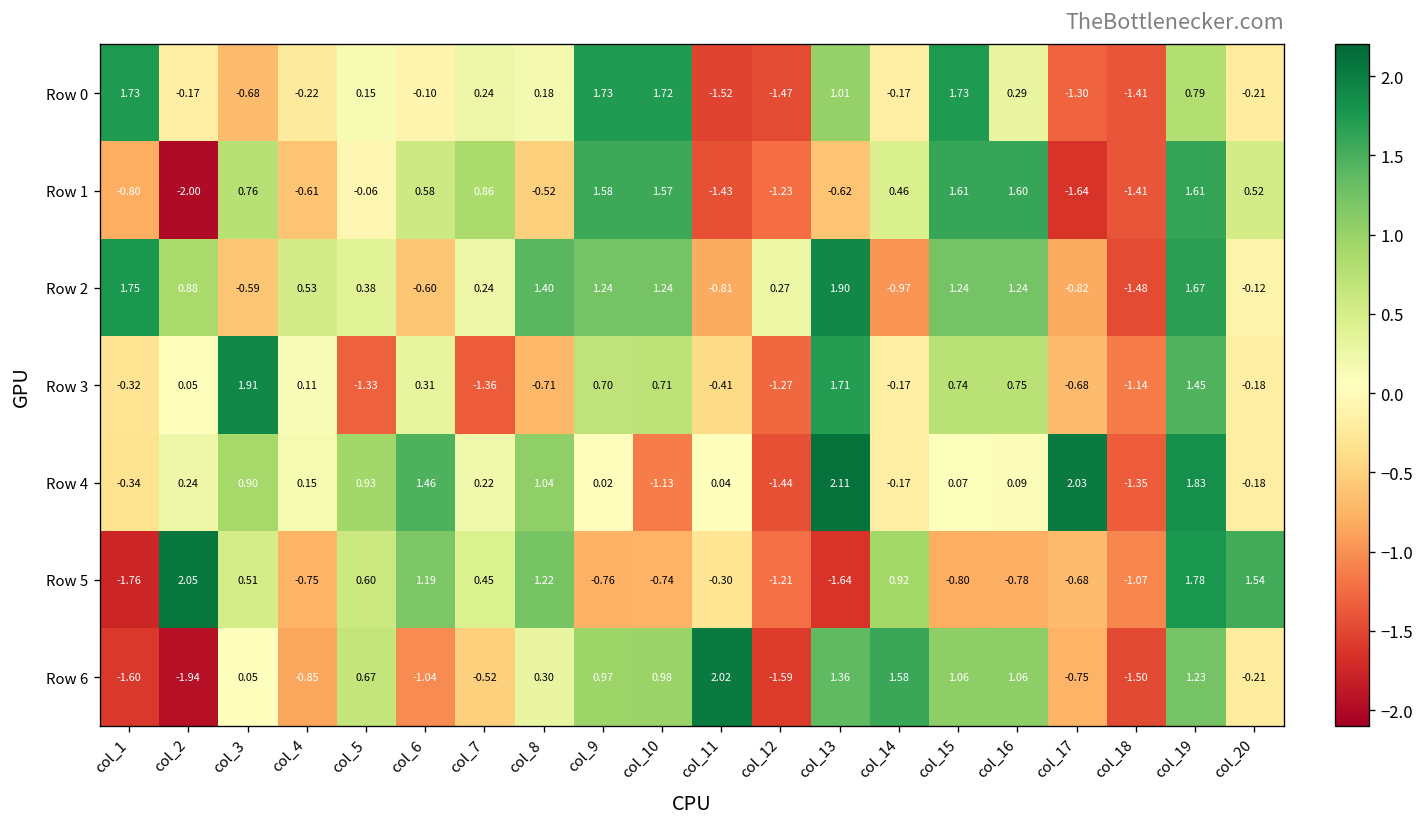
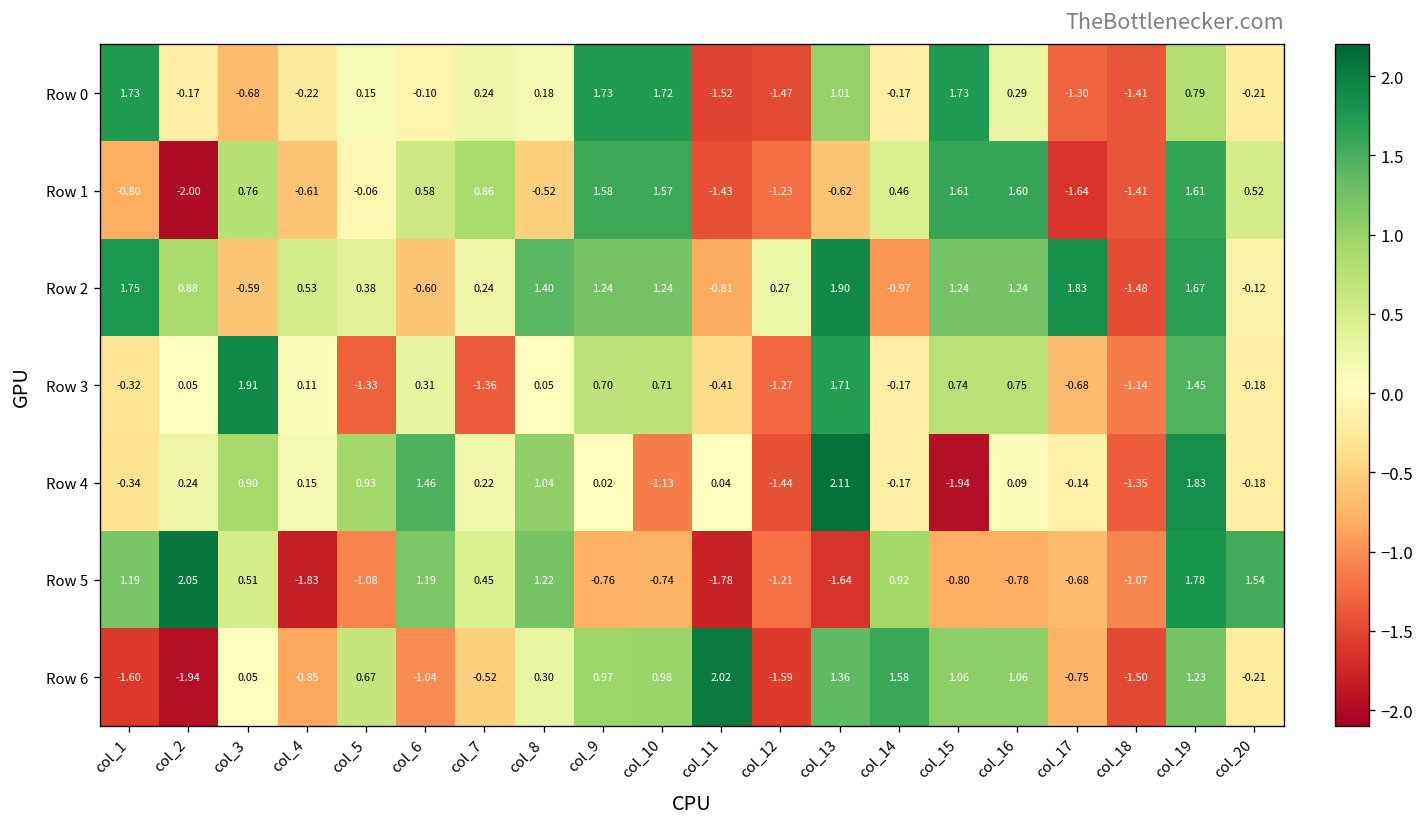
Row 2, col_17: -0.82 -> 1.83
Row 3, col_8: -0.71 -> 0.05
Row 4, col_15: 0.07 -> -1.94
Row 4, col_17: 2.03 -> -0.14
Row 5, col_1: -1.76 -> 1.19
Row 5, col_4: -0.75 -> -1.83
Row 5, col_5: 0.60 -> -1.08
Row 5, col_11: -0.30 -> -1.78
